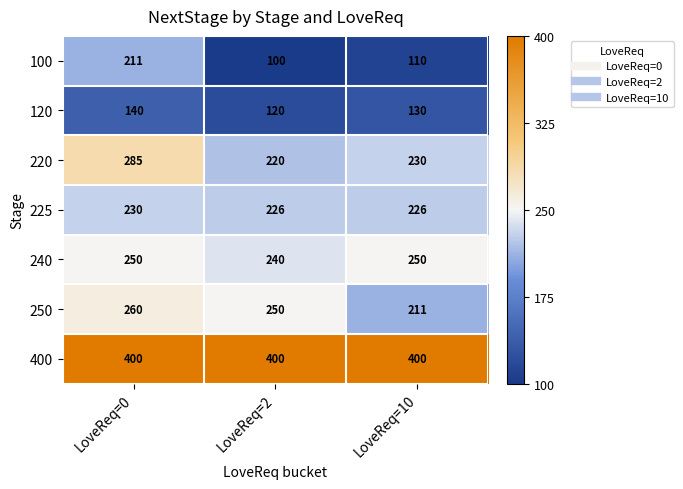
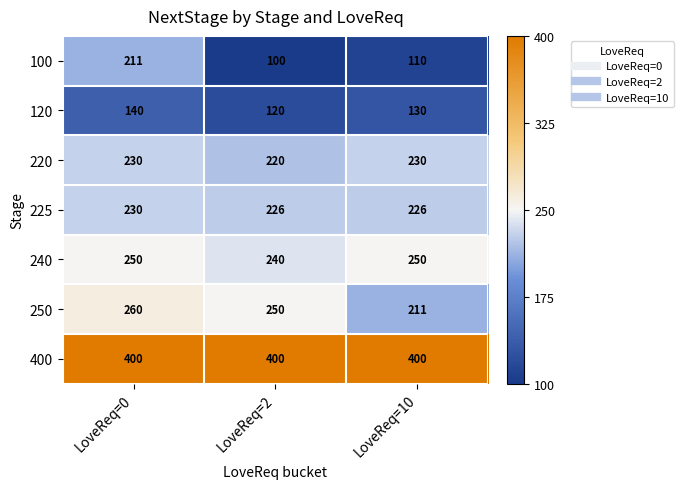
220, LoveReq=0: 285 -> 230
